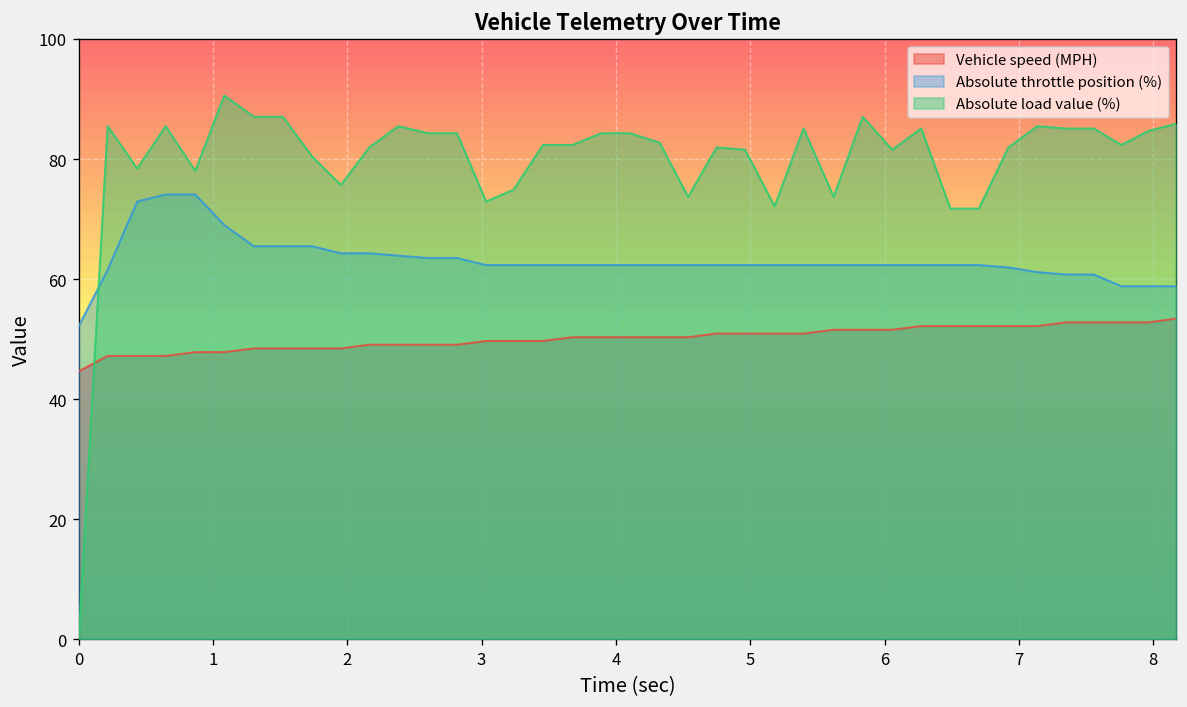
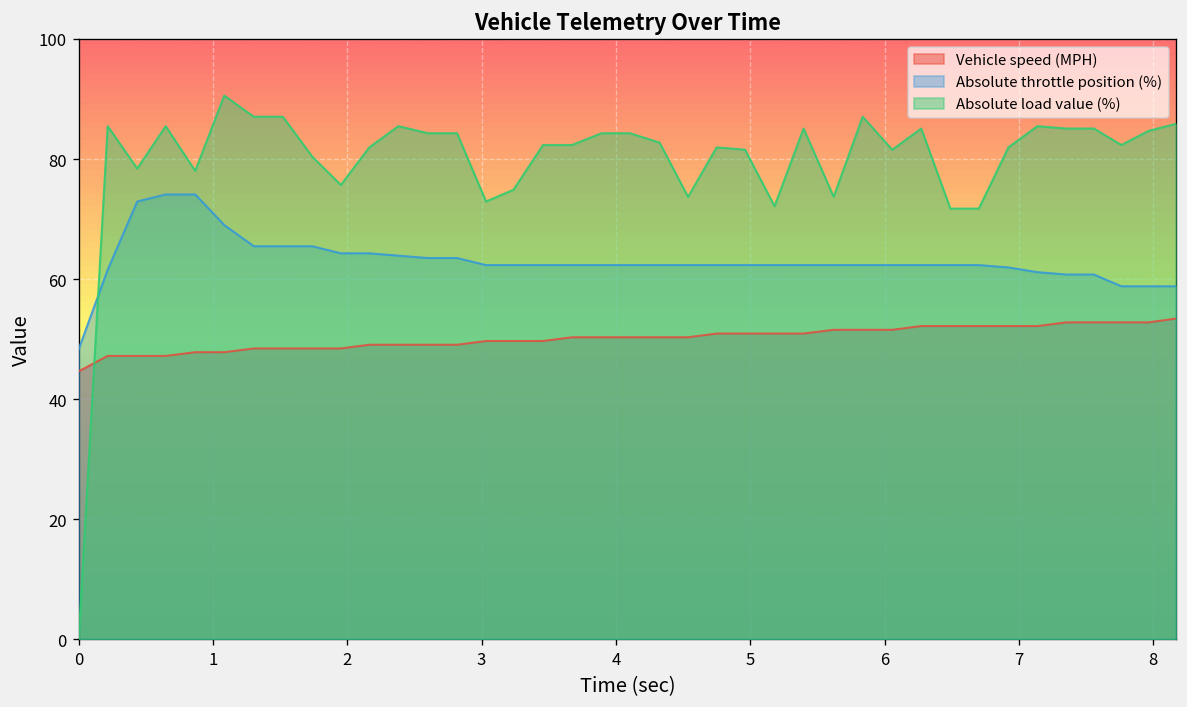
Absolute throttle position (%), 0: 52 -> 48
